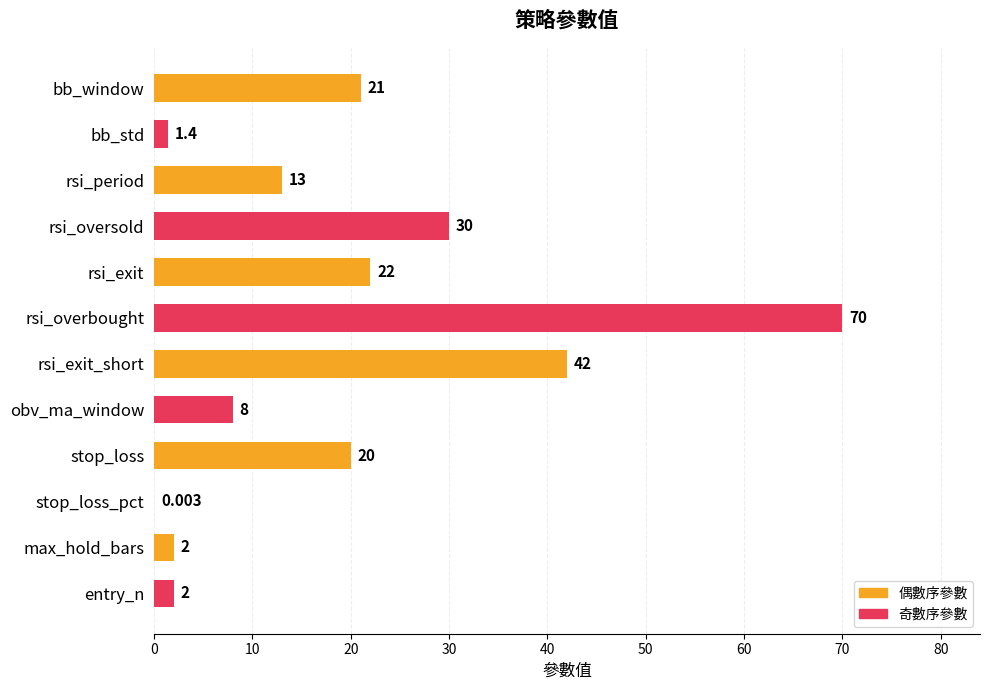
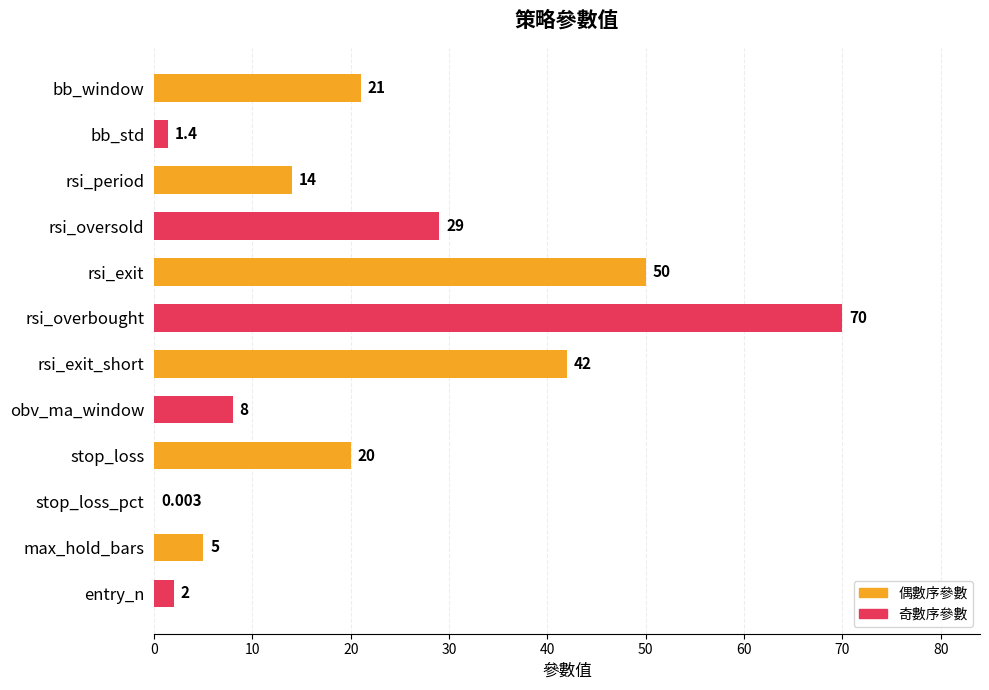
rsi_period: 13 -> 14
rsi_oversold: 30 -> 29
rsi_exit: 22 -> 50
max_hold_bars: 2 -> 5
